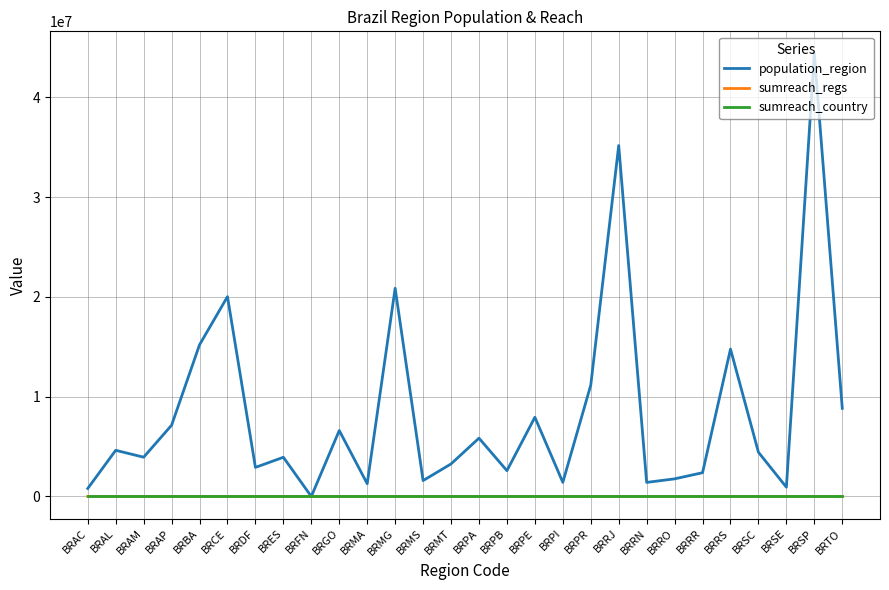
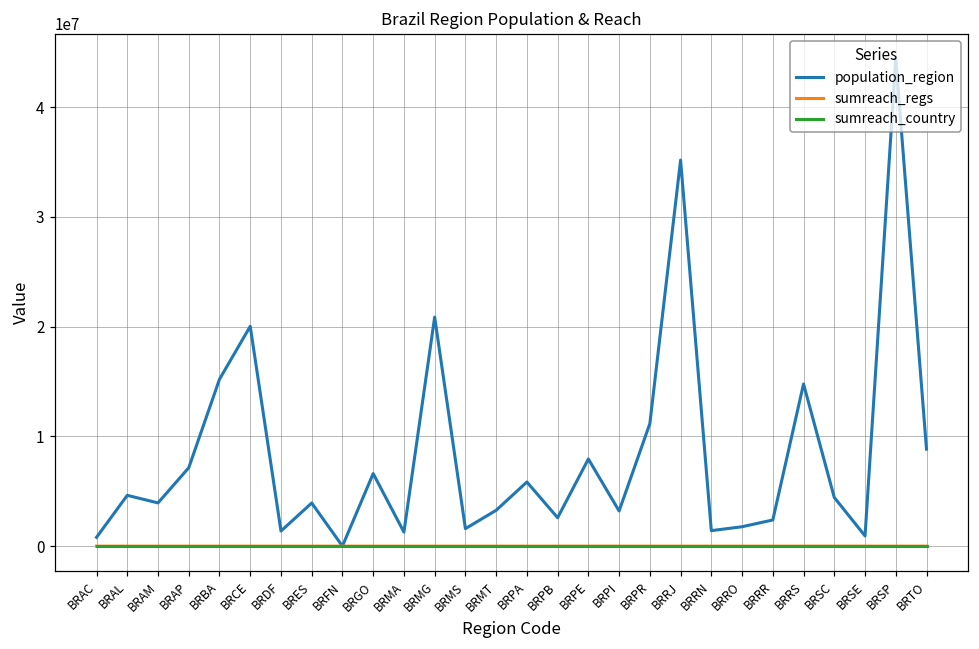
population_region, BRDF: 3000000 -> 1000000
population_region, BRPI: 1000000 -> 3000000
